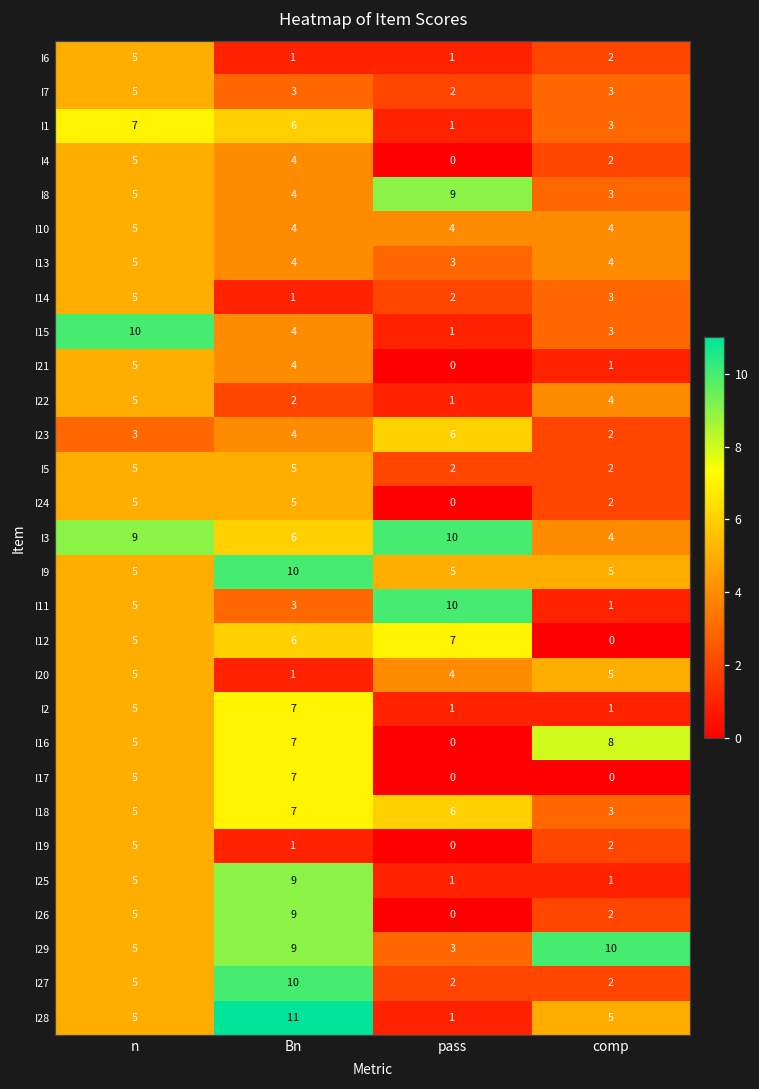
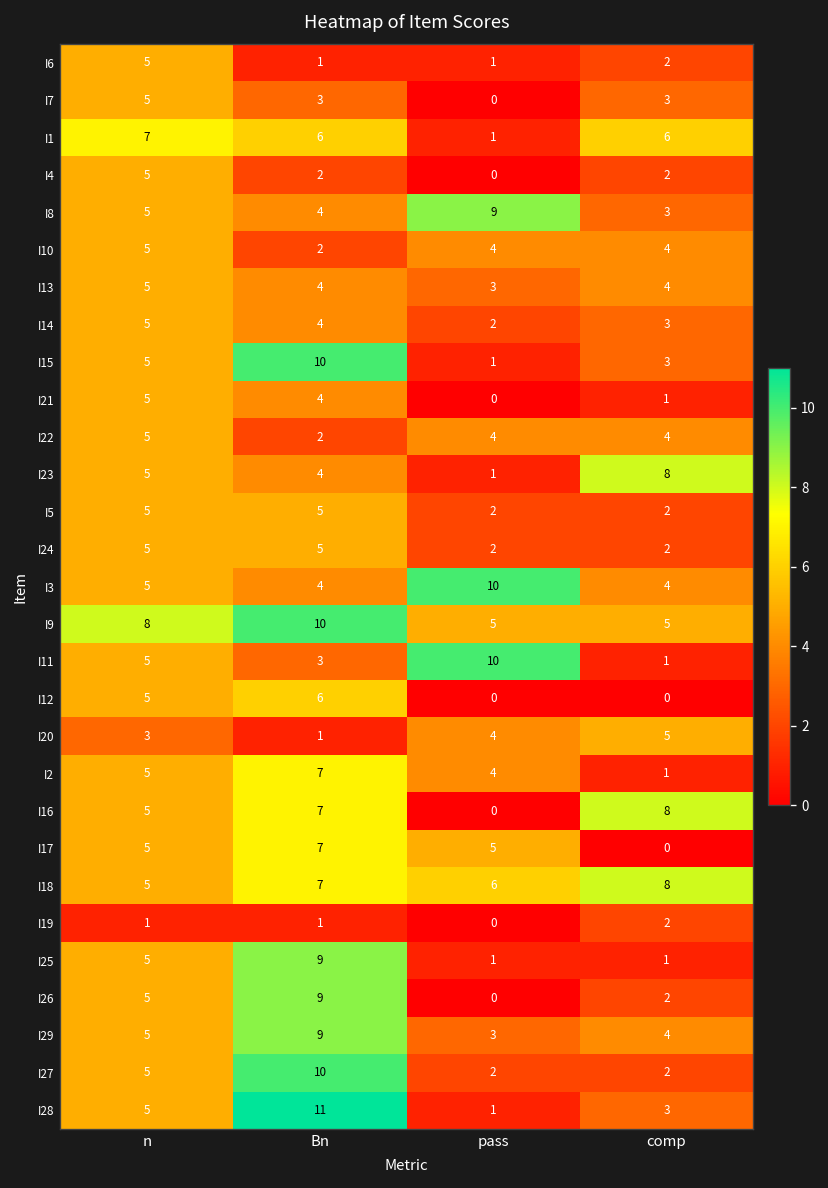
I7, pass: 2 -> 0
I1, comp: 3 -> 6
I4, Bn: 4 -> 2
I10, Bn: 4 -> 2
I14, Bn: 1 -> 4
I15, n: 10 -> 5
I15, Bn: 4 -> 10
I22, pass: 1 -> 4
I23, n: 3 -> 5
I23, pass: 6 -> 1
I23, comp: 2 -> 8
I24, pass: 0 -> 2
I3, n: 9 -> 5
I3, Bn: 6 -> 4
I9, n: 5 -> 8
I12, pass: 7 -> 0
I20, n: 5 -> 3
I2, pass: 1 -> 4
I17, pass: 0 -> 5
I18, comp: 3 -> 8
I19, n: 5 -> 1
I29, comp: 10 -> 4
I28, comp: 5 -> 3
